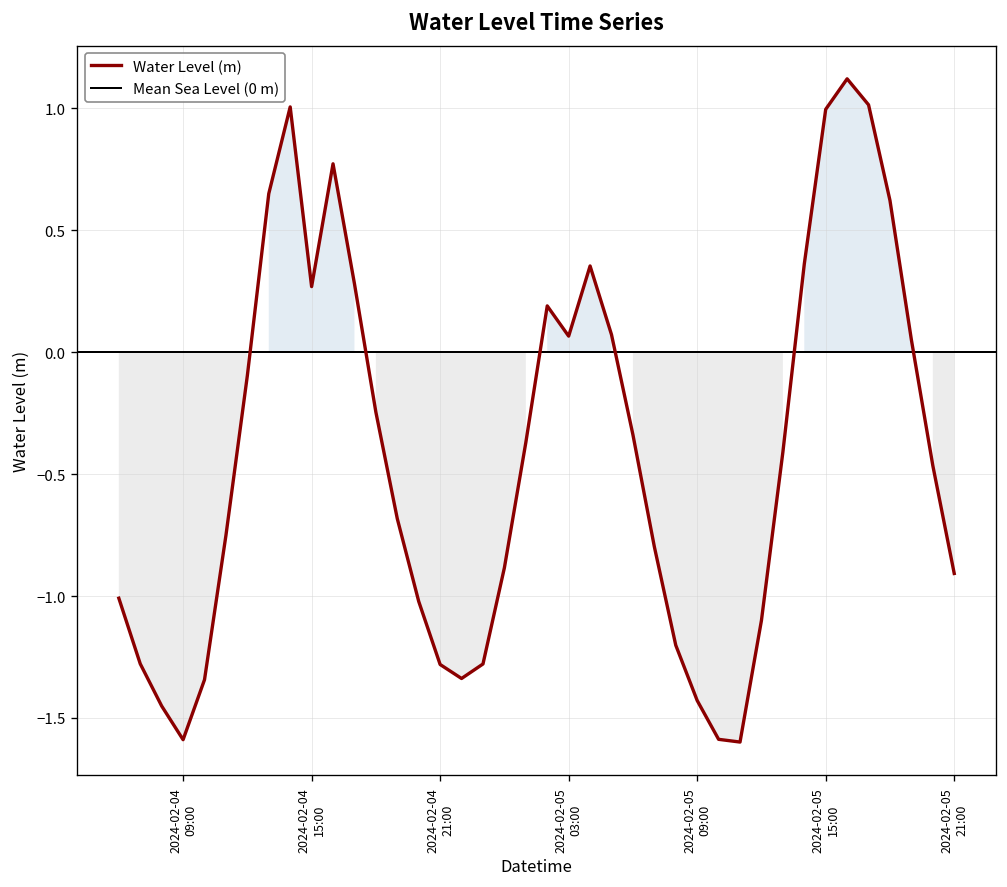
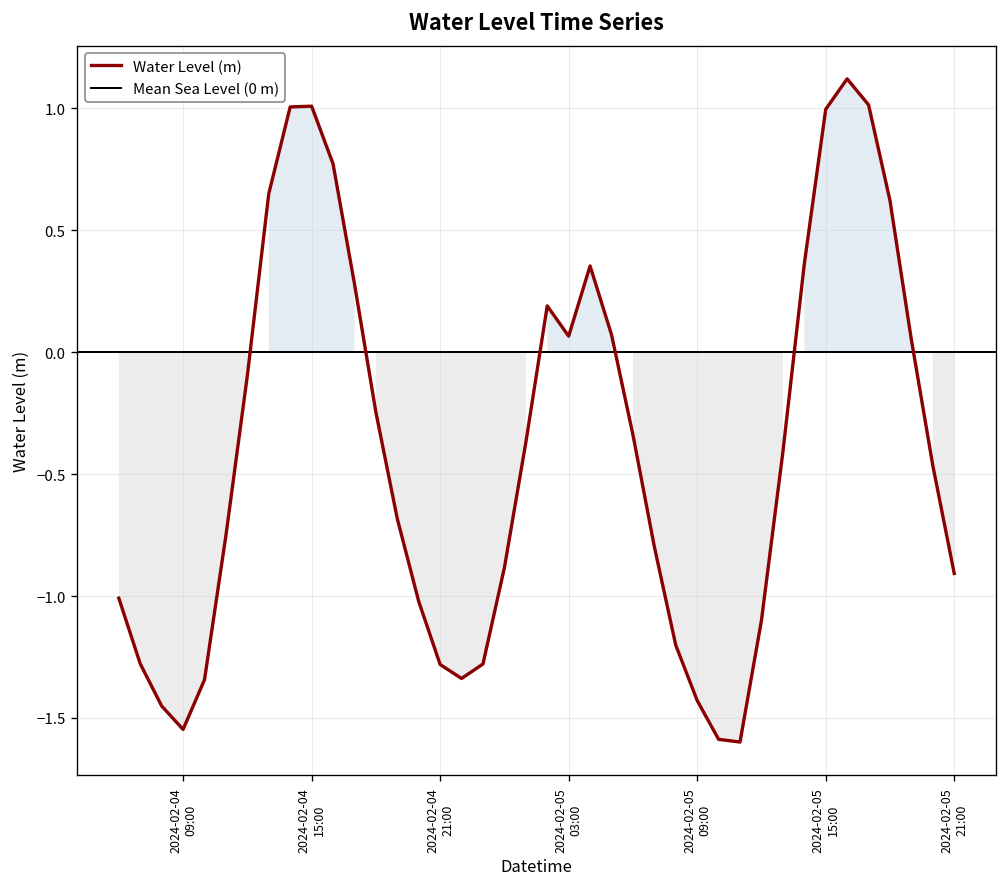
2024-02-04 09:00: -1.59 -> -1.55
2024-02-04 15:00: 0.27 -> 1.01
